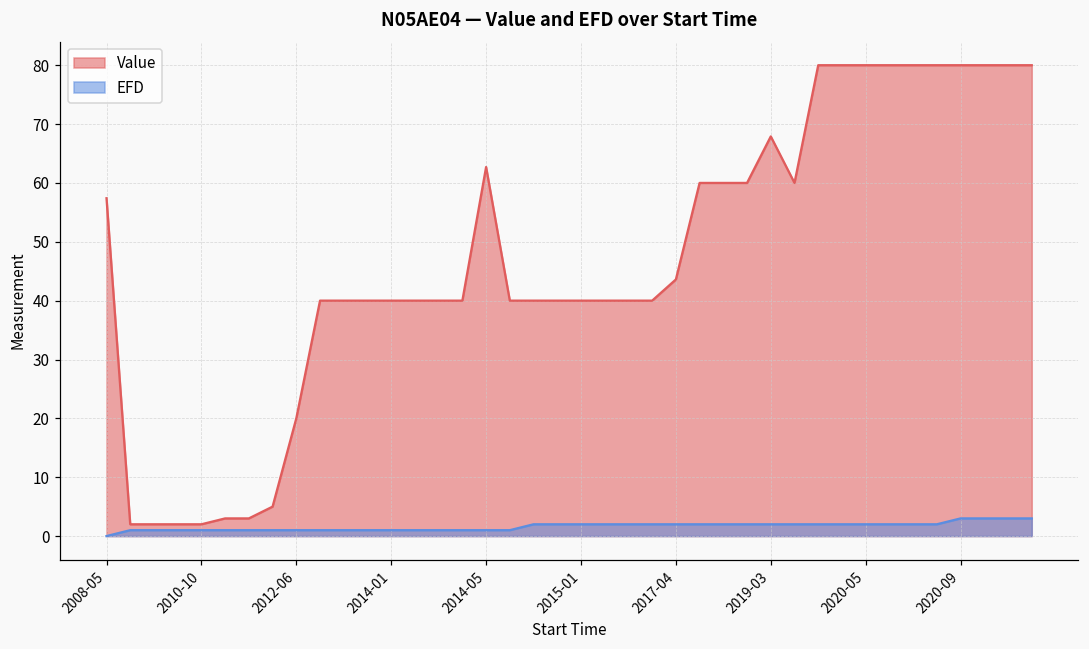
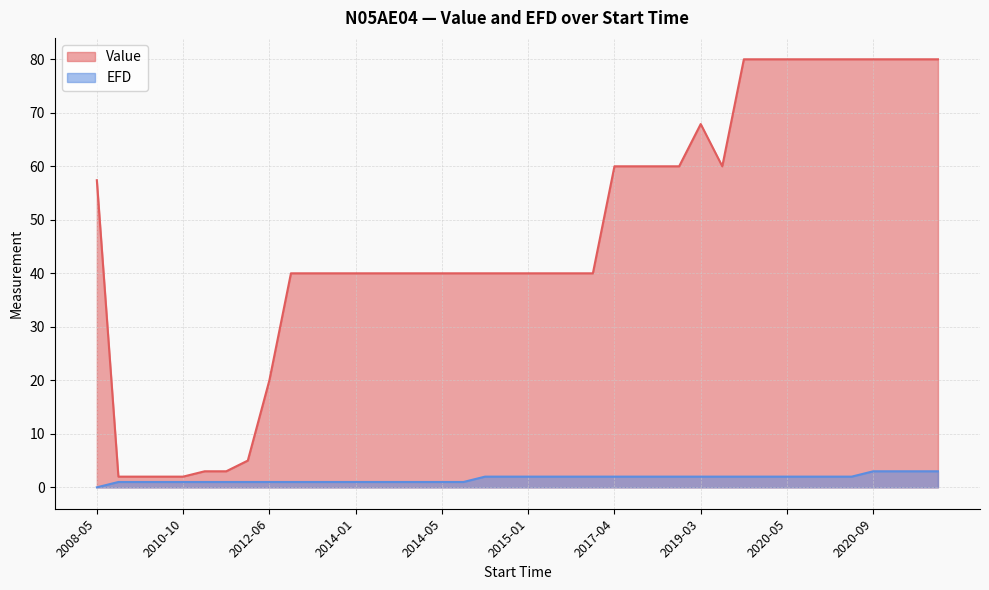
Value, 2014-05: 63 -> 40
Value, 2017-04: 44 -> 60
